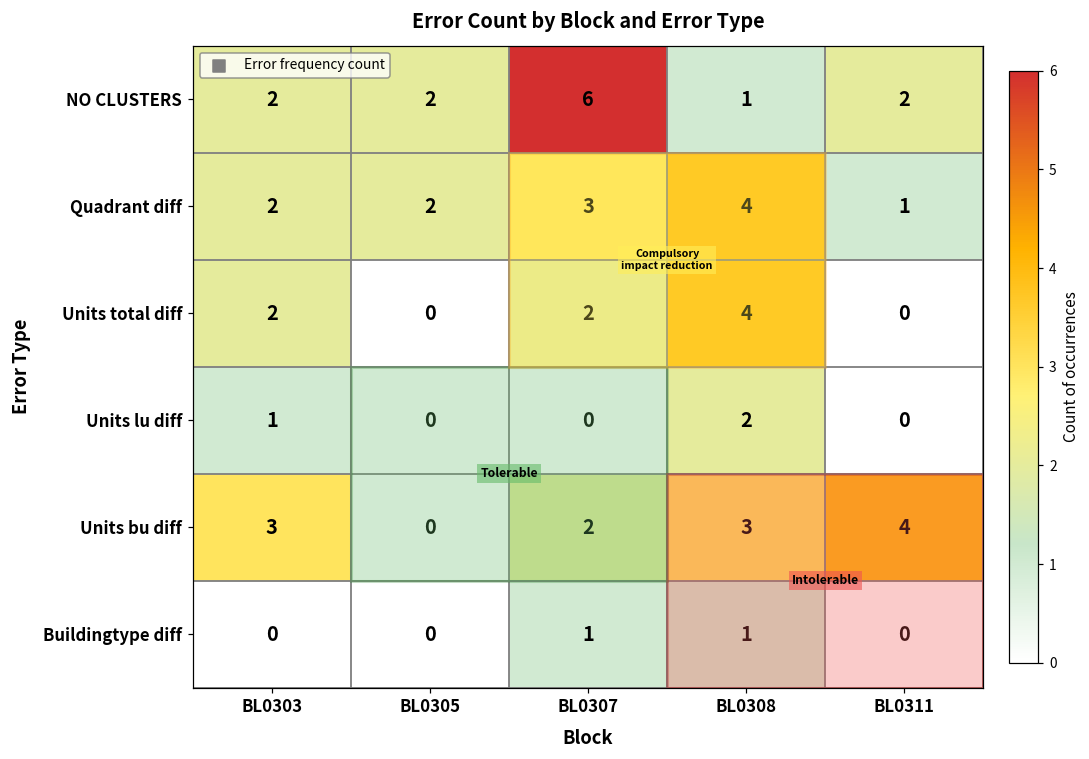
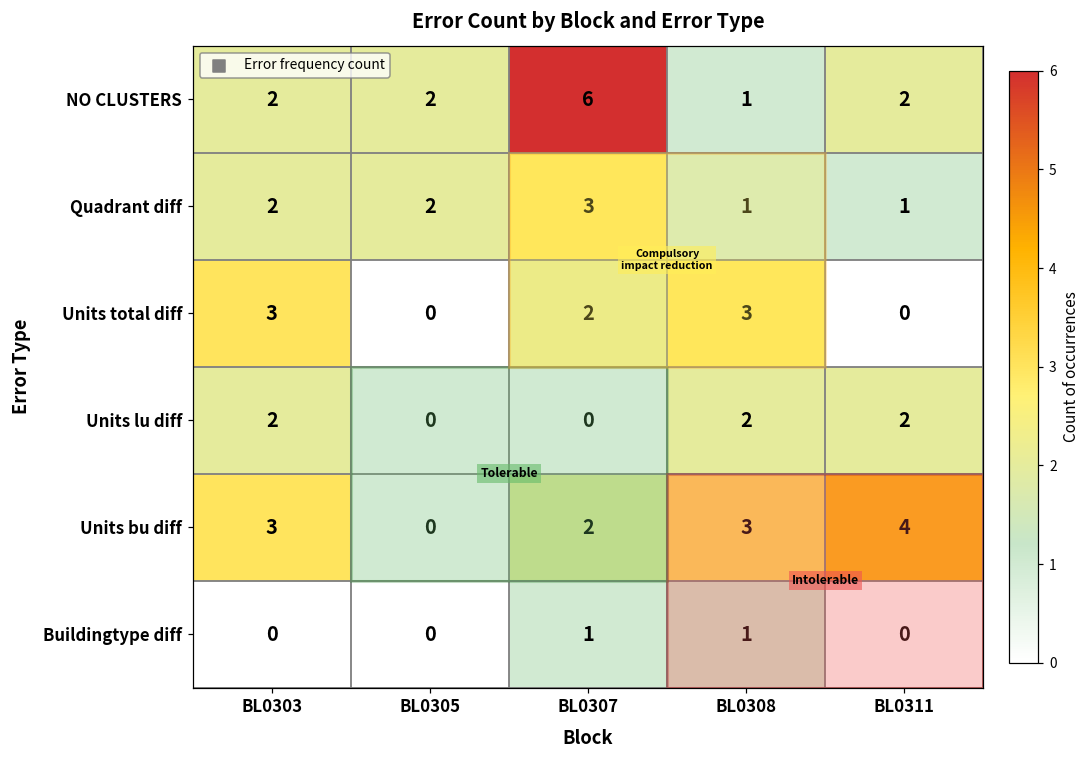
Quadrant diff, BL0308: 4 -> 1
Units total diff, BL0303: 2 -> 3
Units total diff, BL0308: 4 -> 3
Units lu diff, BL0303: 1 -> 2
Units lu diff, BL0311: 0 -> 2
